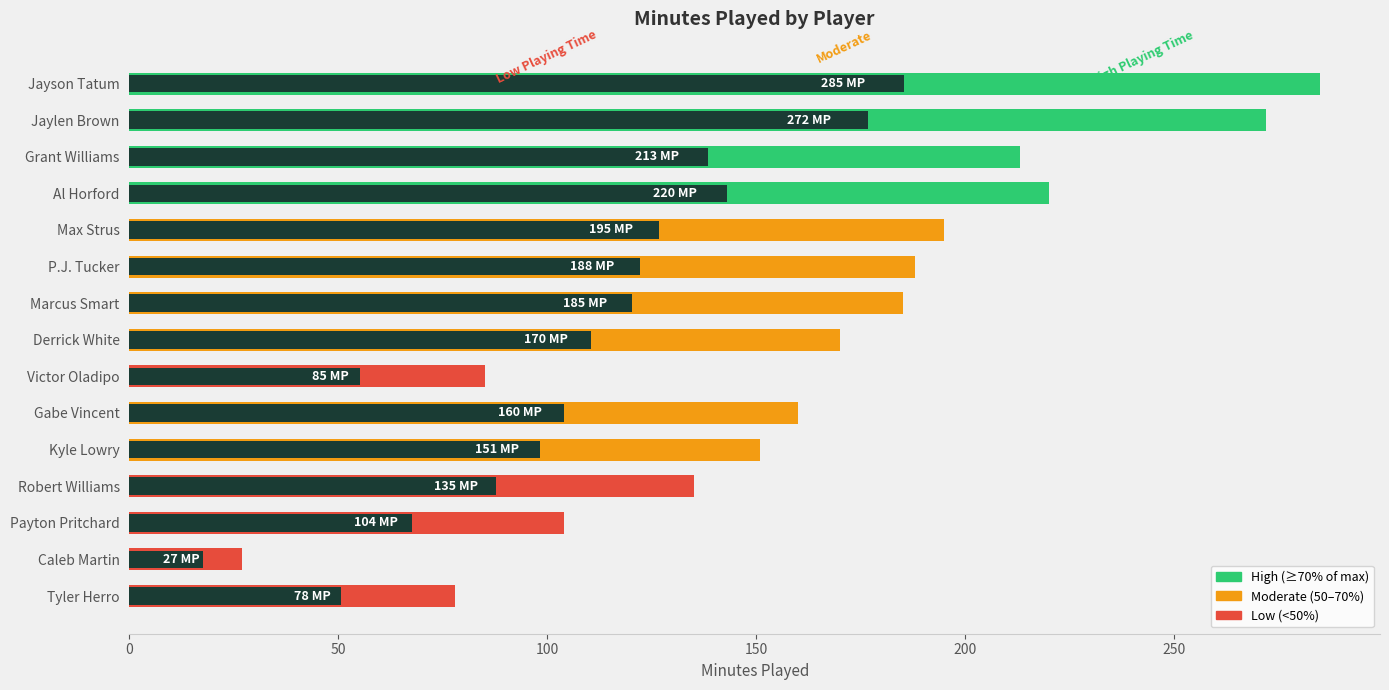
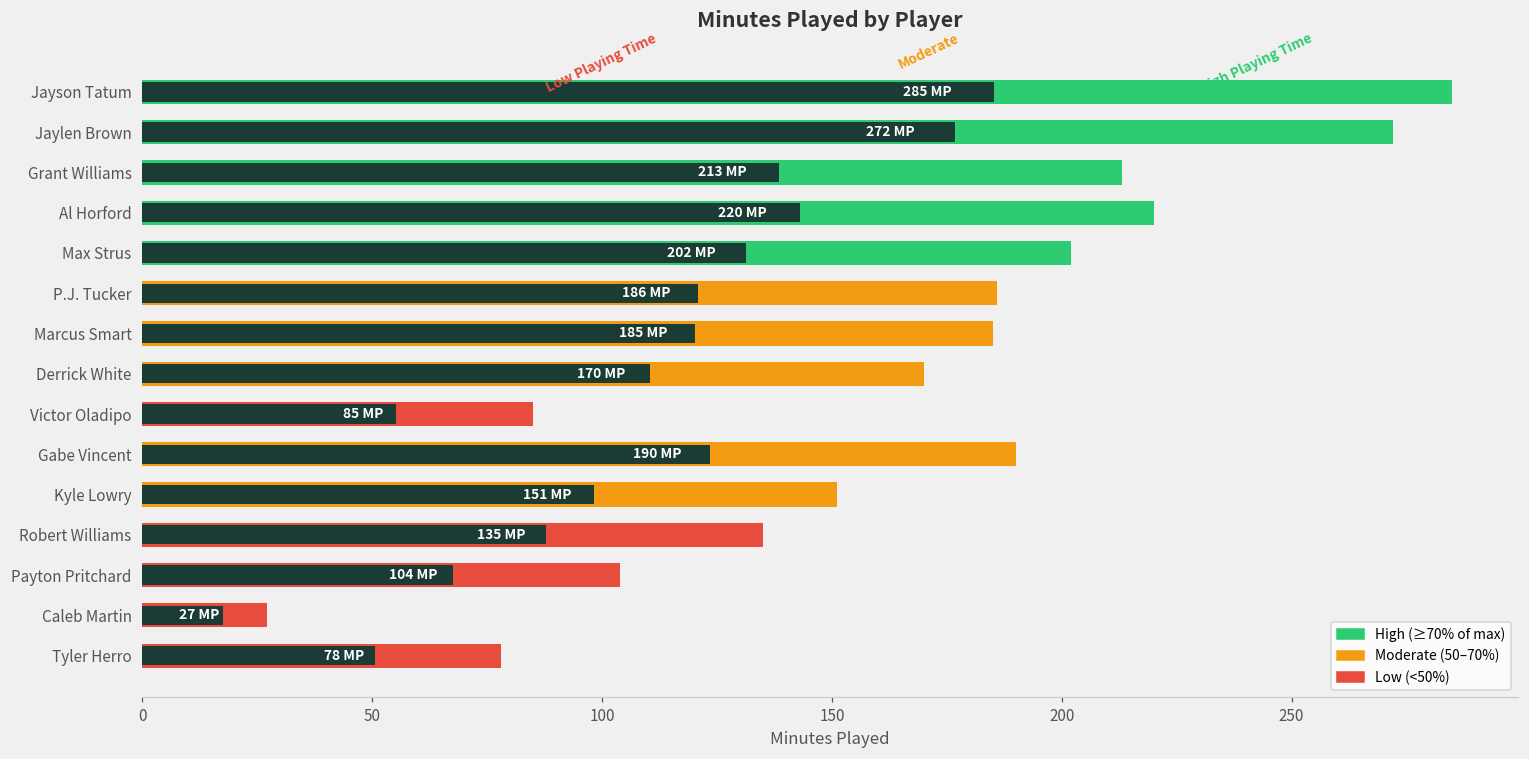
Max Strus: 195 -> 202
P.J. Tucker: 188 -> 186
Gabe Vincent: 160 -> 190
